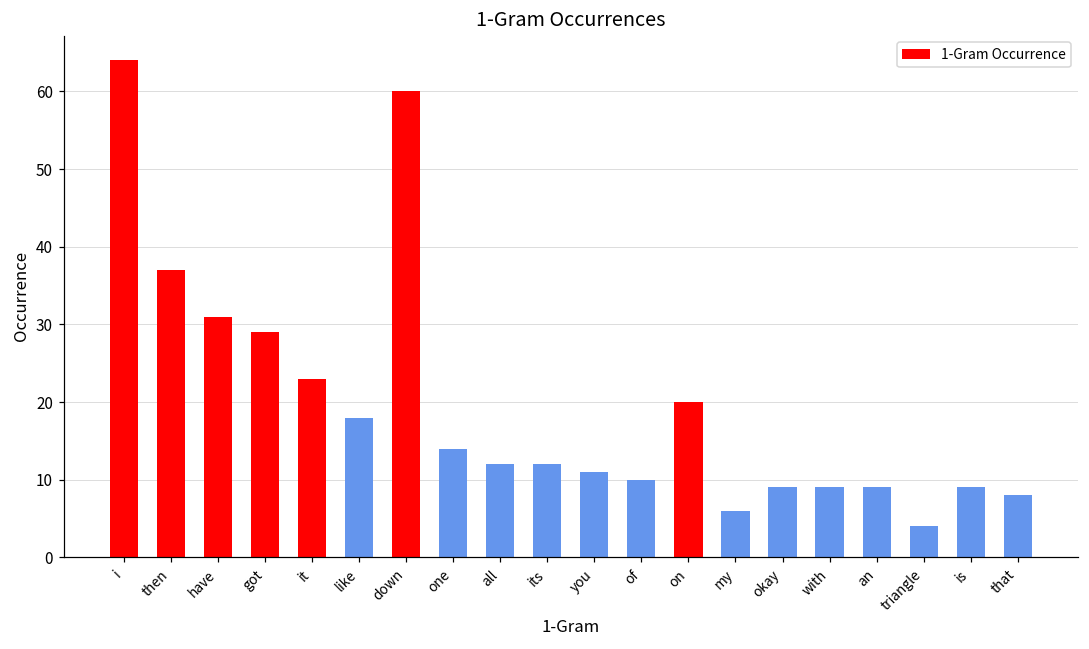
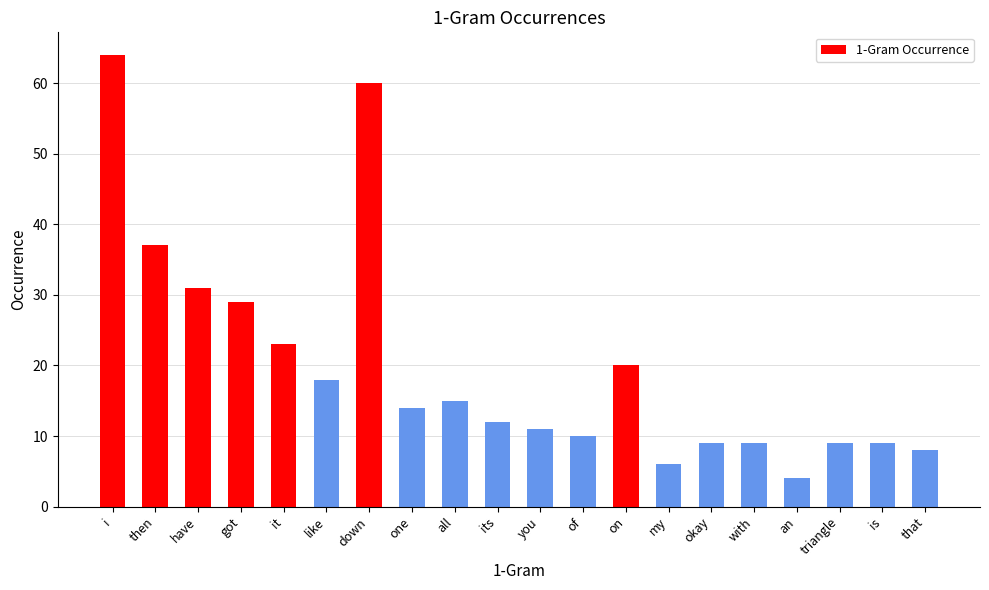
all: 12 -> 15
an: 9 -> 4
triangle: 4 -> 9
